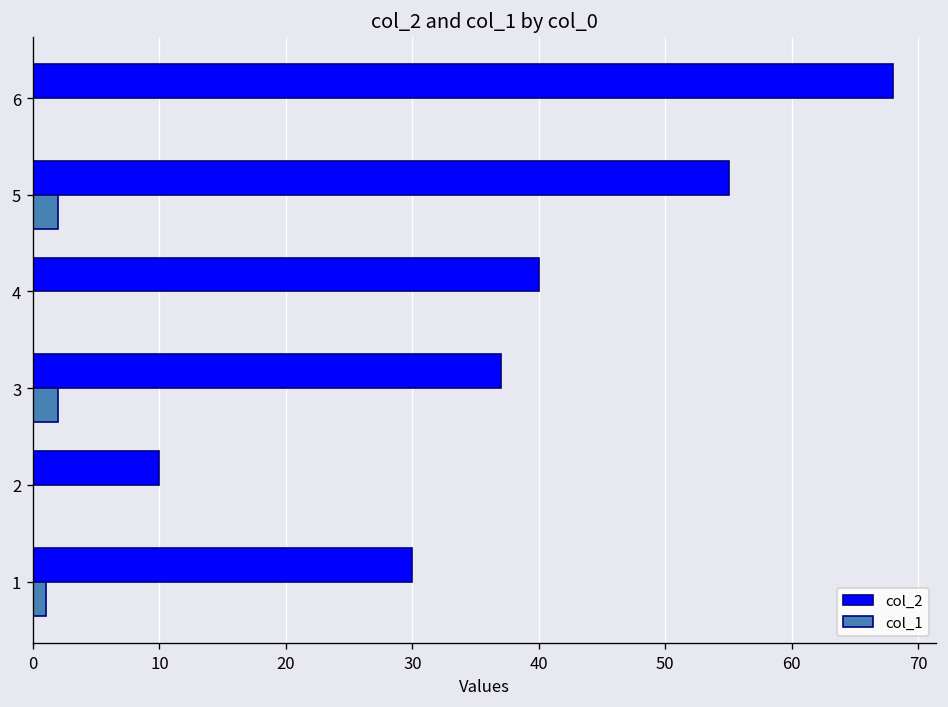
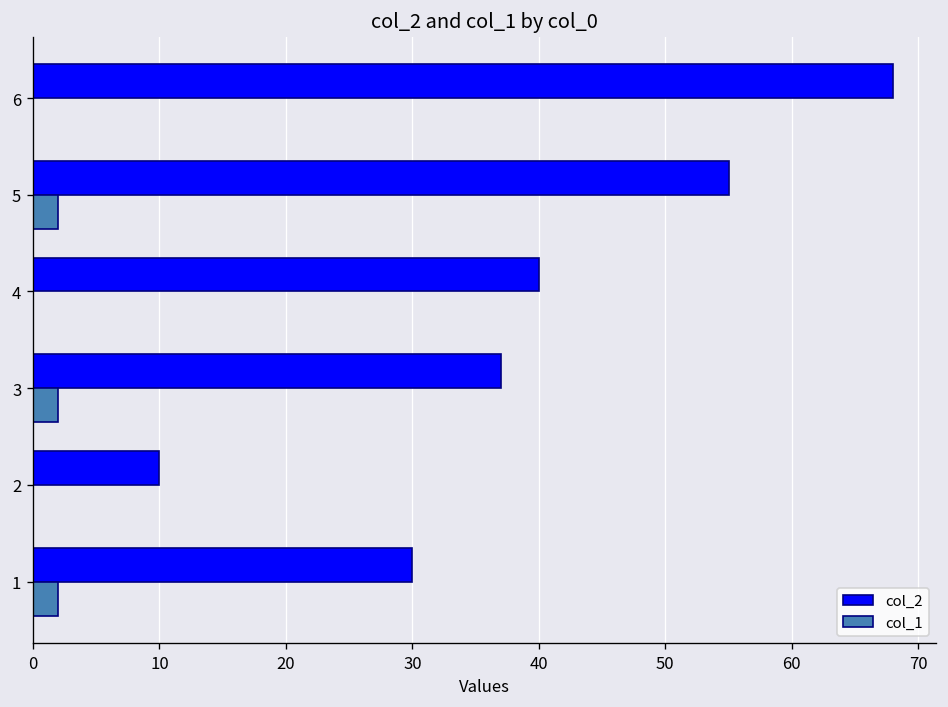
col_1, 1: 1 -> 2
